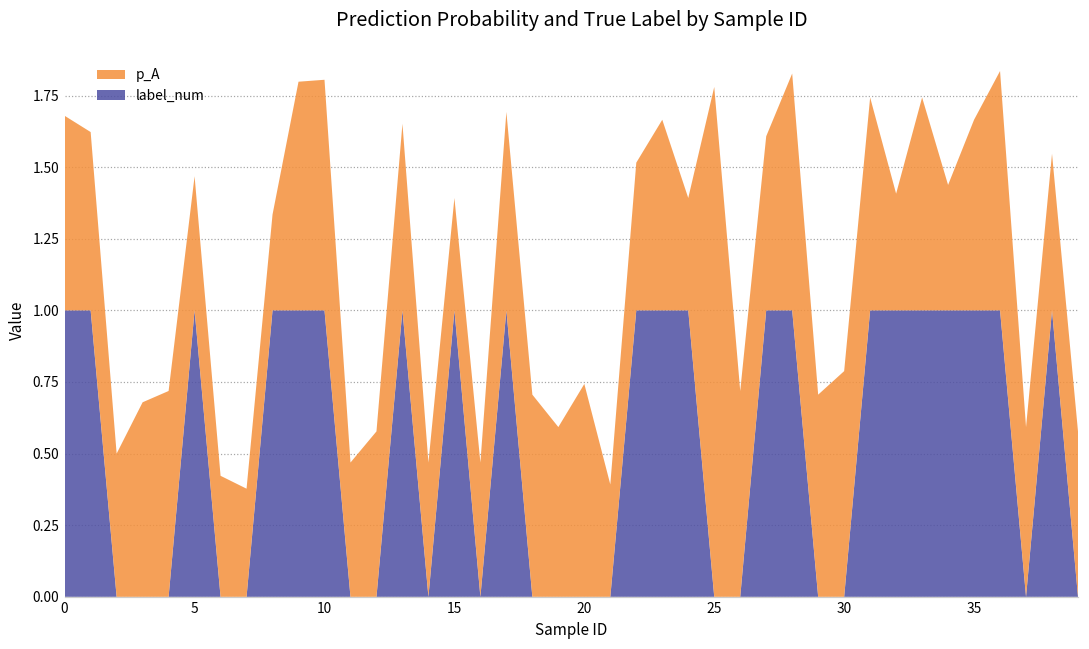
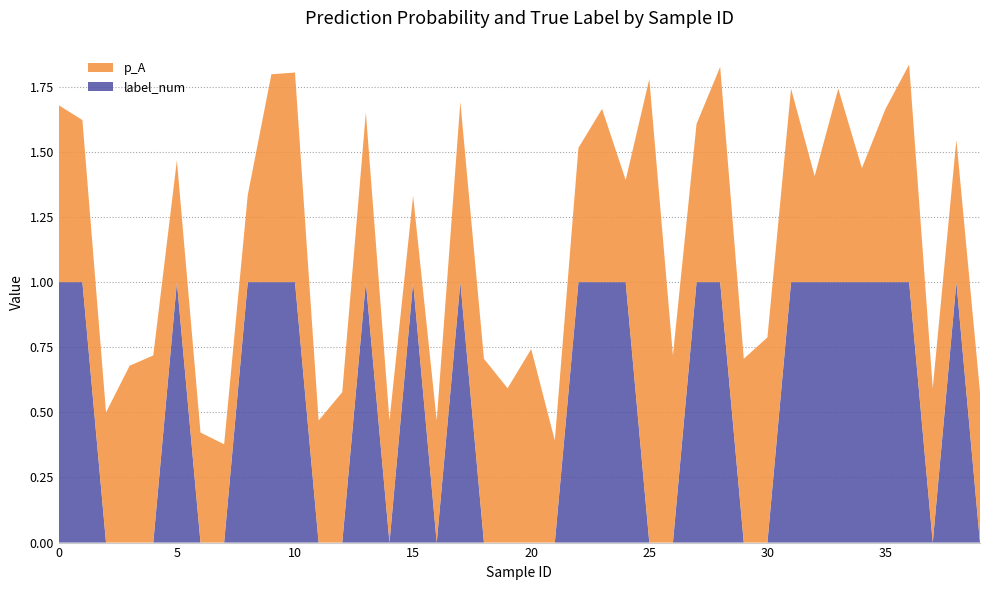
p_A, 15: 0.39 -> 0.33
